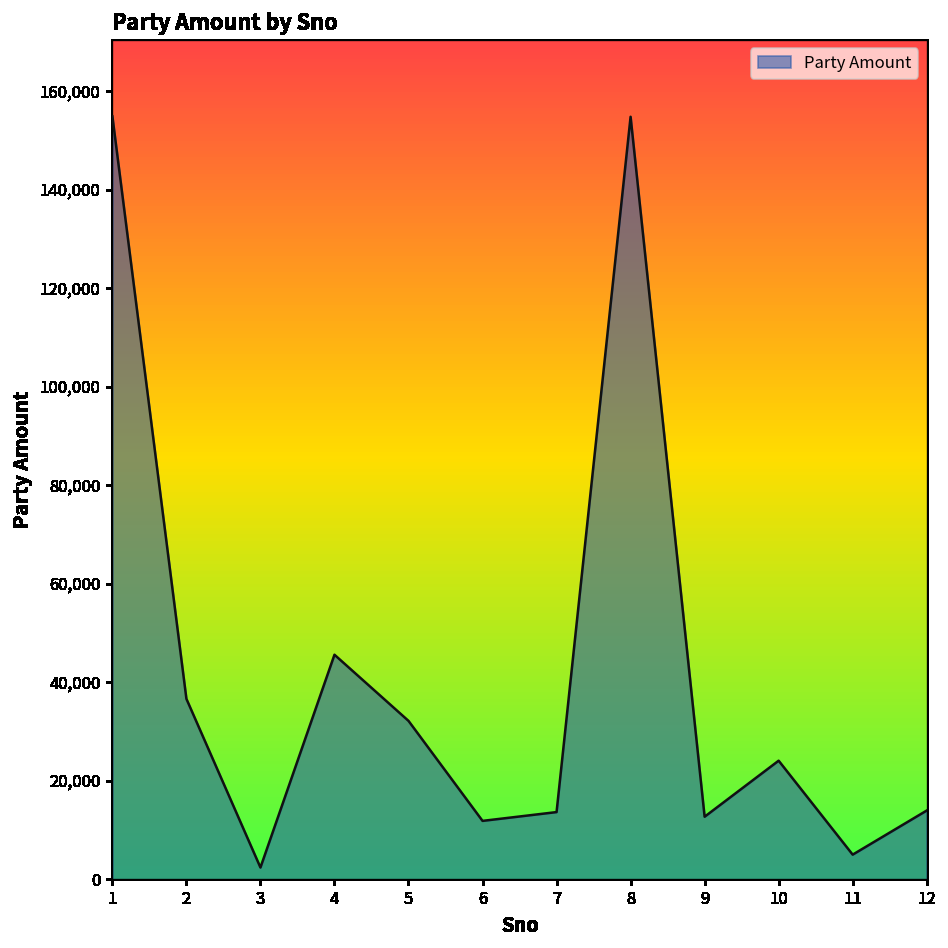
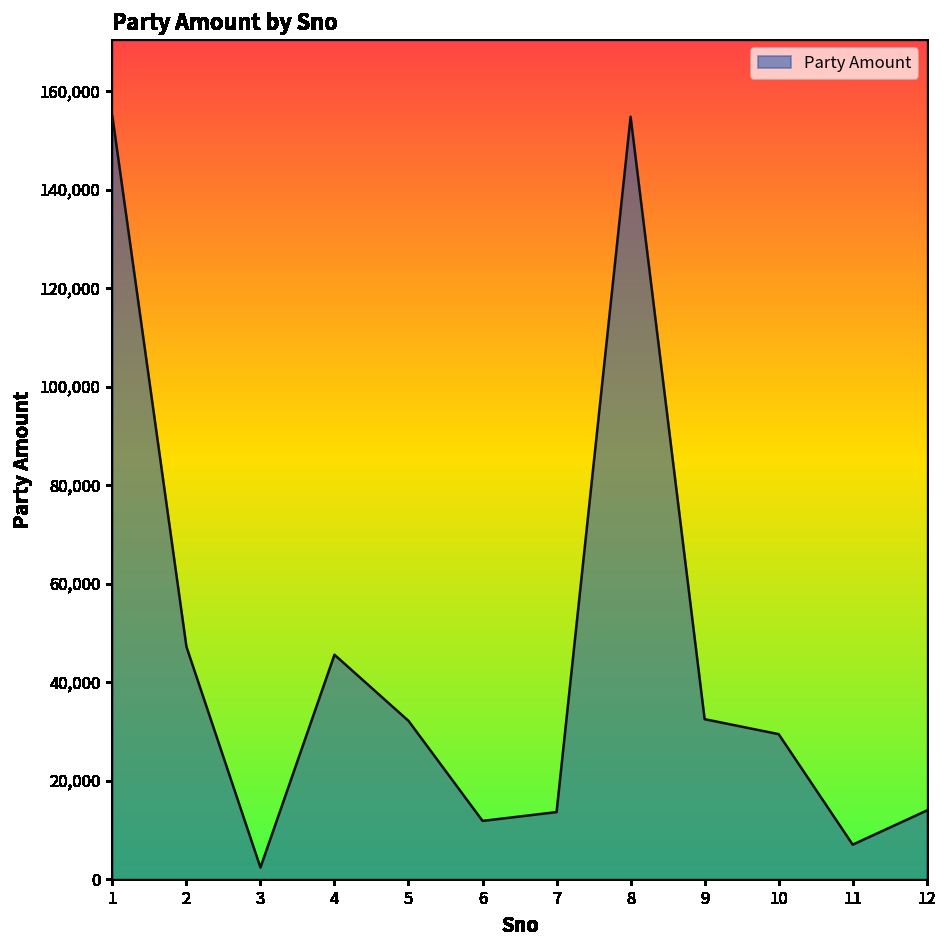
2: 37,000 -> 47,000
9: 13,000 -> 33,000
10: 24,000 -> 29,000
11: 5,000 -> 7,000
